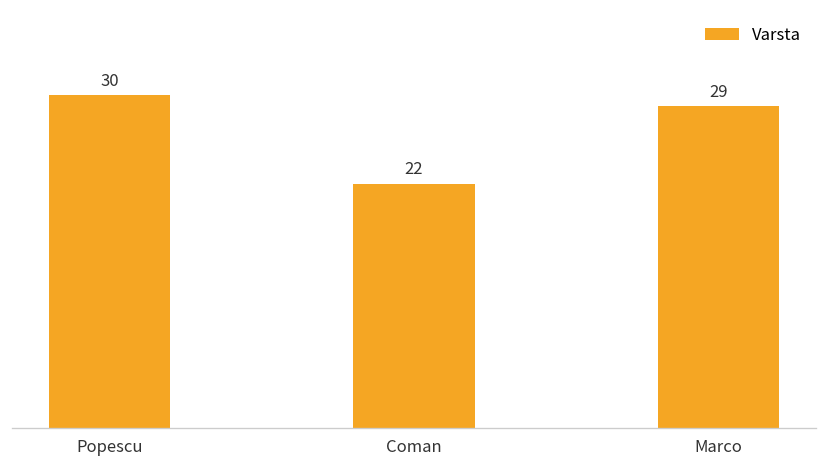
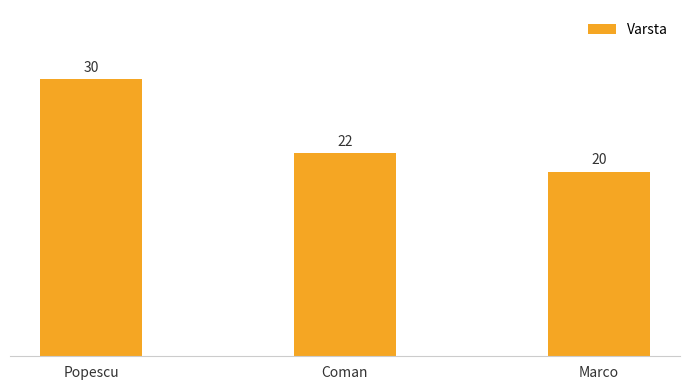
Marco: 29 -> 20
